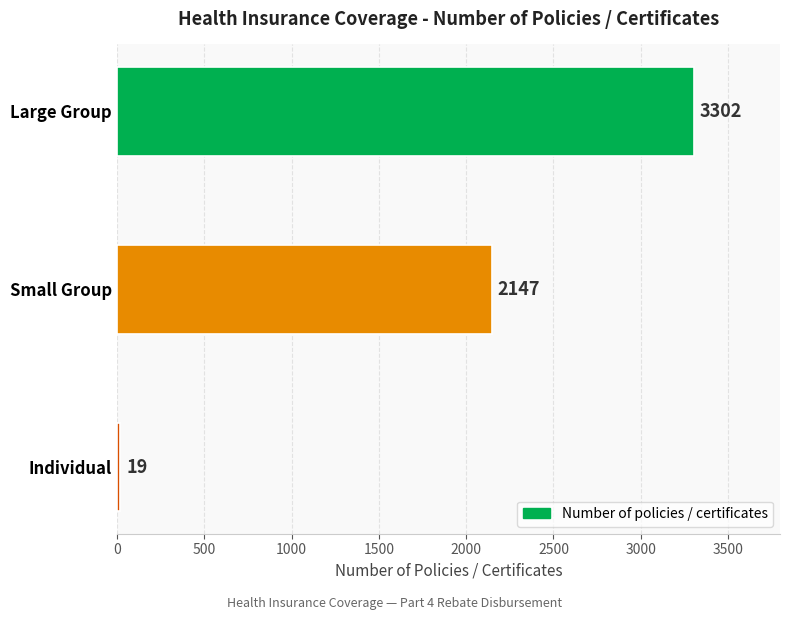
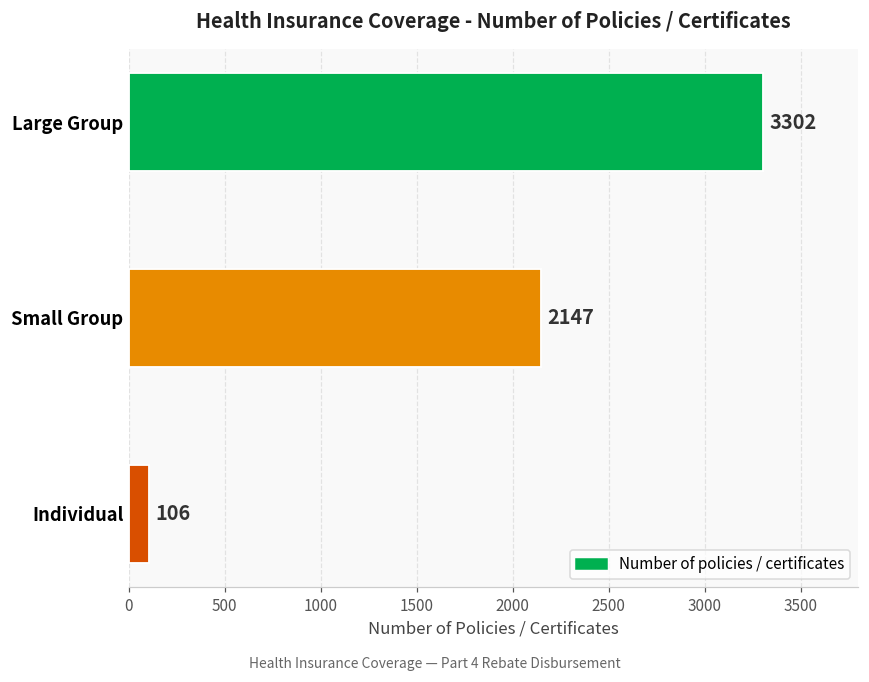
Individual: 19 -> 106
